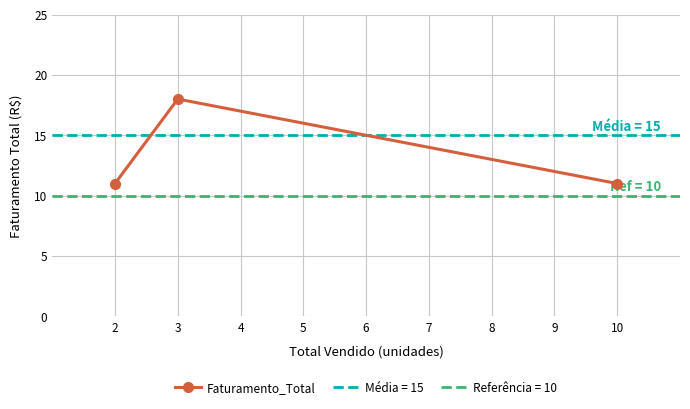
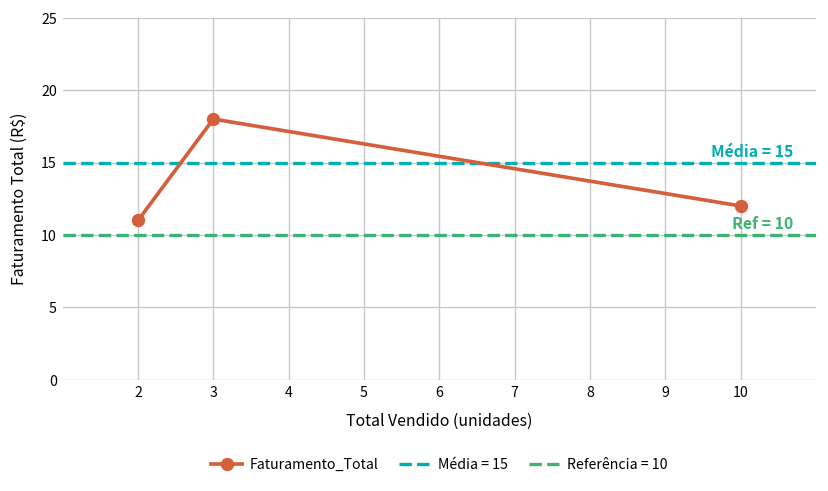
10: 11 -> 12
